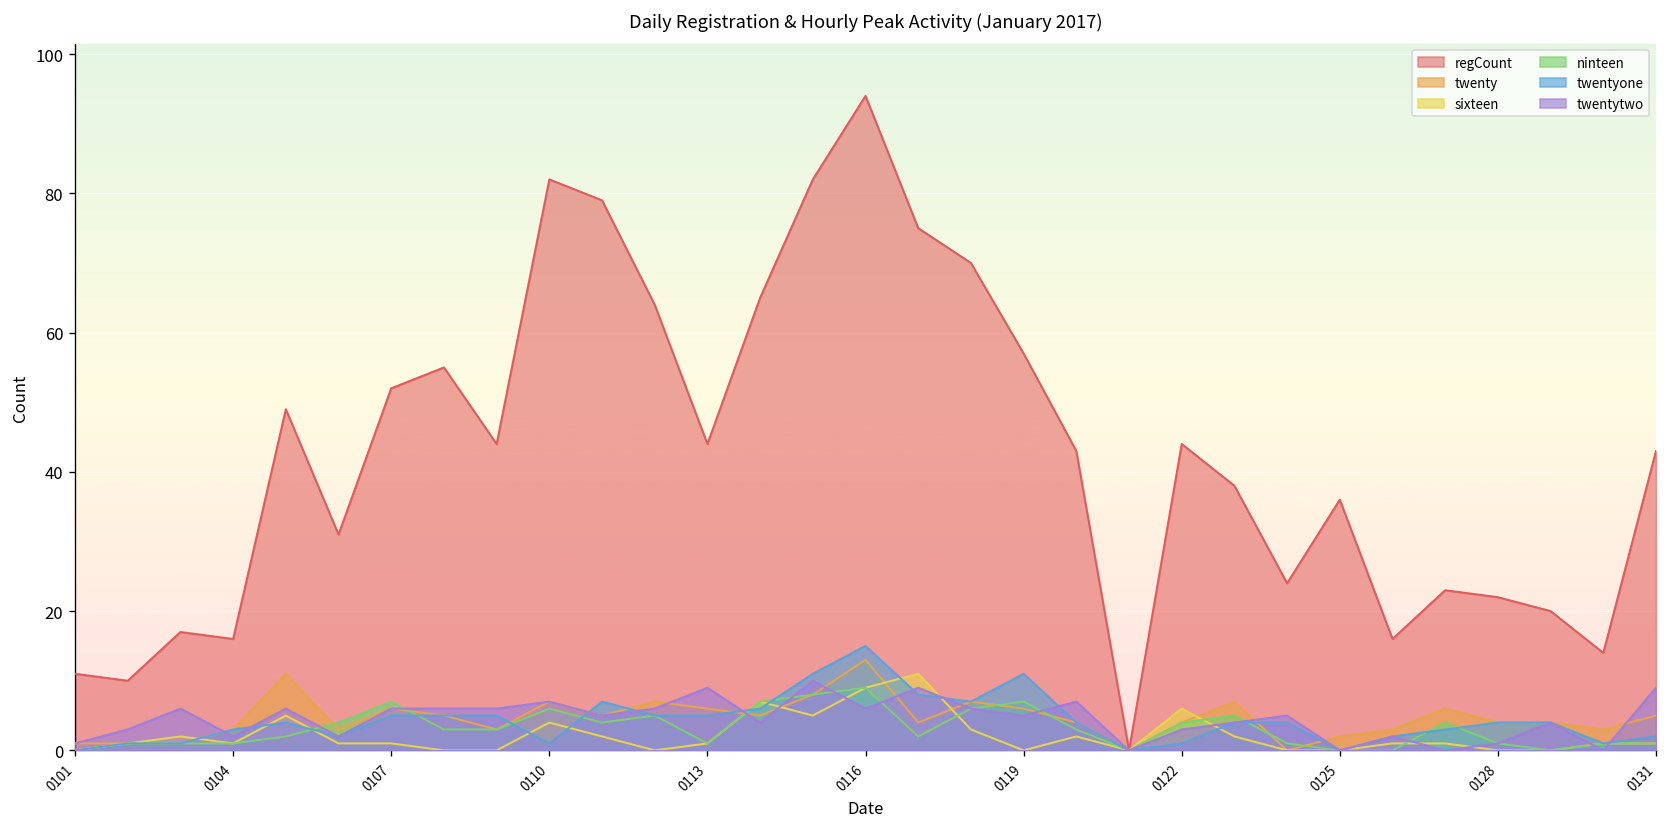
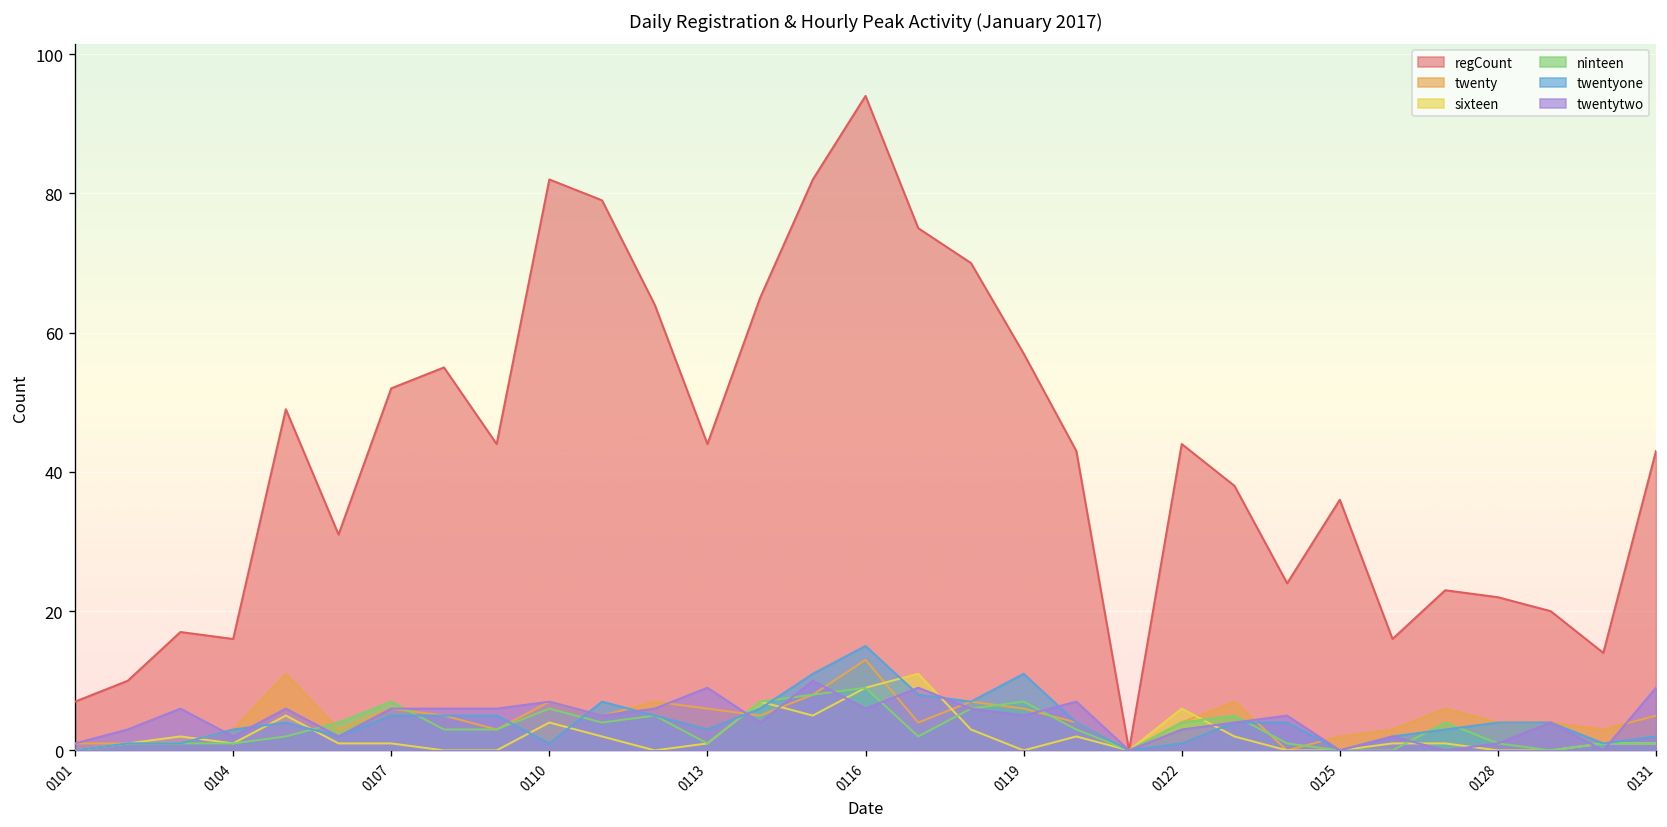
regCount, 0101: 11 -> 7
twentyone, 0113: 5 -> 3
